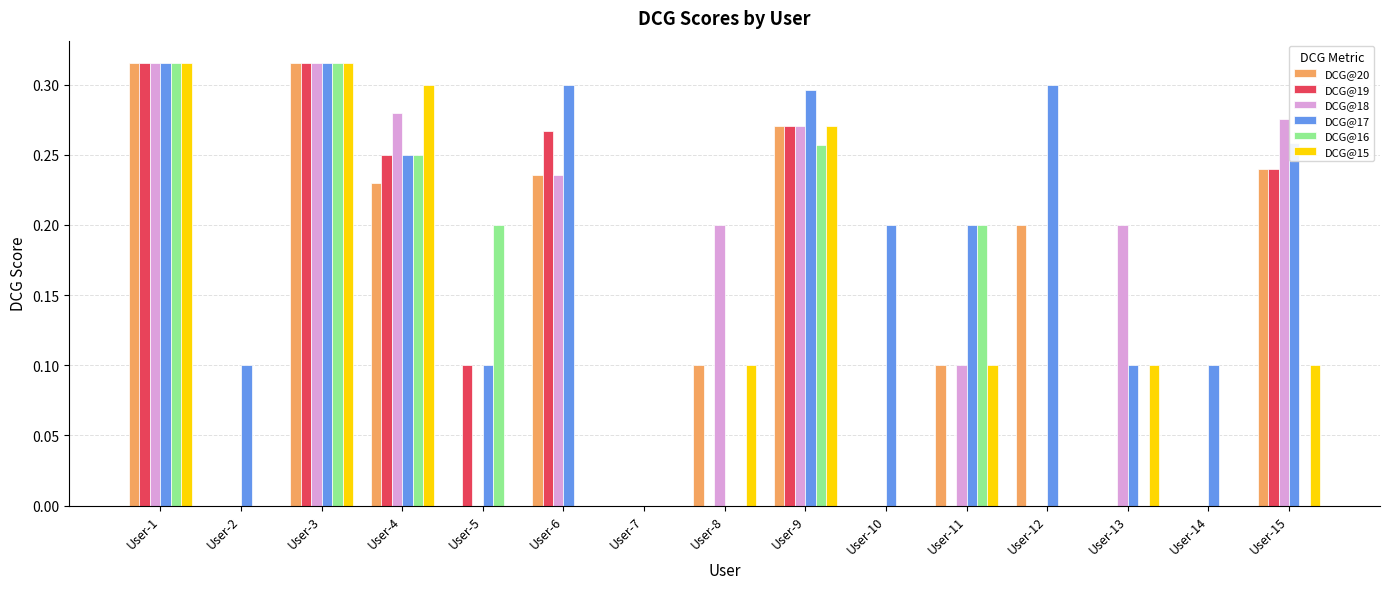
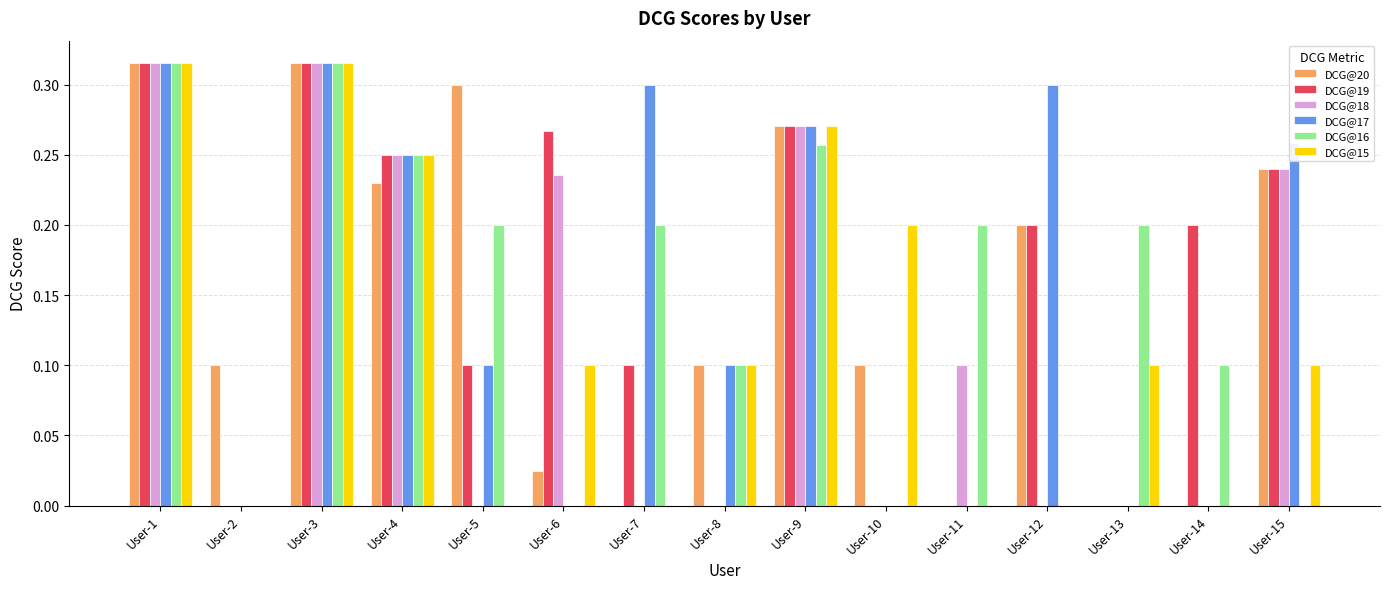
DCG@20, User-2: 0.0 -> 0.1
DCG@17, User-2: 0.1 -> 0.0
DCG@18, User-4: 0.28 -> 0.25
DCG@15, User-4: 0.30 -> 0.25
DCG@20, User-5: 0.0 -> 0.3
DCG@20, User-6: 0.235 -> 0.025
DCG@17, User-6: 0.3 -> 0.0
DCG@15, User-6: 0.0 -> 0.1
DCG@19, User-7: 0.0 -> 0.1
DCG@17, User-7: 0.0 -> 0.3
DCG@16, User-7: 0.0 -> 0.2
DCG@18, User-8: 0.2 -> 0.0
DCG@17, User-8: 0.0 -> 0.1
DCG@16, User-8: 0.0 -> 0.1
DCG@17, User-9: 0.296 -> 0.270
DCG@20, User-10: 0.0 -> 0.1
DCG@17, User-10: 0.2 -> 0.0
DCG@15, User-10: 0.0 -> 0.2
DCG@20, User-11: 0.1 -> 0.0
DCG@17, User-11: 0.2 -> 0.0
DCG@15, User-11: 0.1 -> 0.0
DCG@19, User-12: 0.0 -> 0.2
DCG@18, User-13: 0.2 -> 0.0
DCG@17, User-13: 0.1 -> 0.0
DCG@16, User-13: 0.0 -> 0.2
DCG@19, User-14: 0.0 -> 0.2
DCG@17, User-14: 0.1 -> 0.0
DCG@16, User-14: 0.0 -> 0.1
DCG@18, User-15: 0.275 -> 0.240
